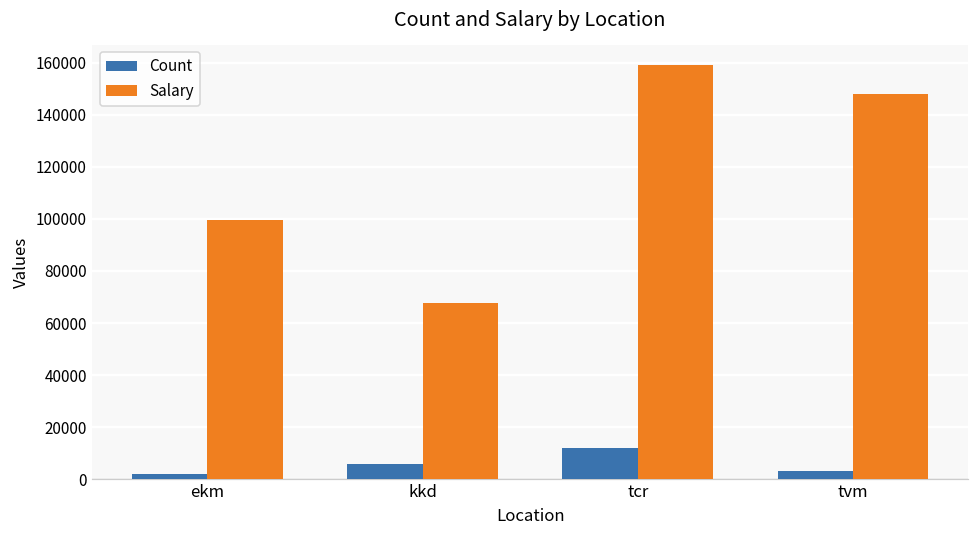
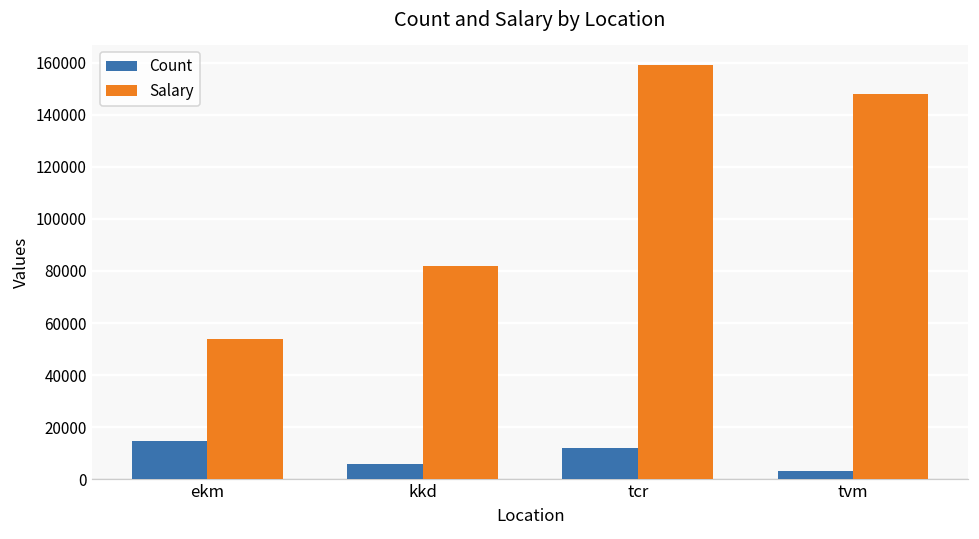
Count, ekm: 2000 -> 15000
Salary, ekm: 100000 -> 54000
Salary, kkd: 68000 -> 82000
